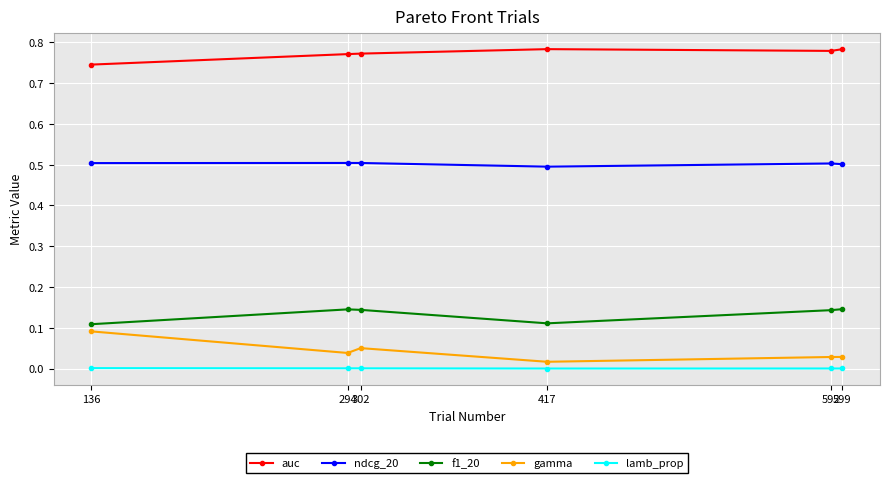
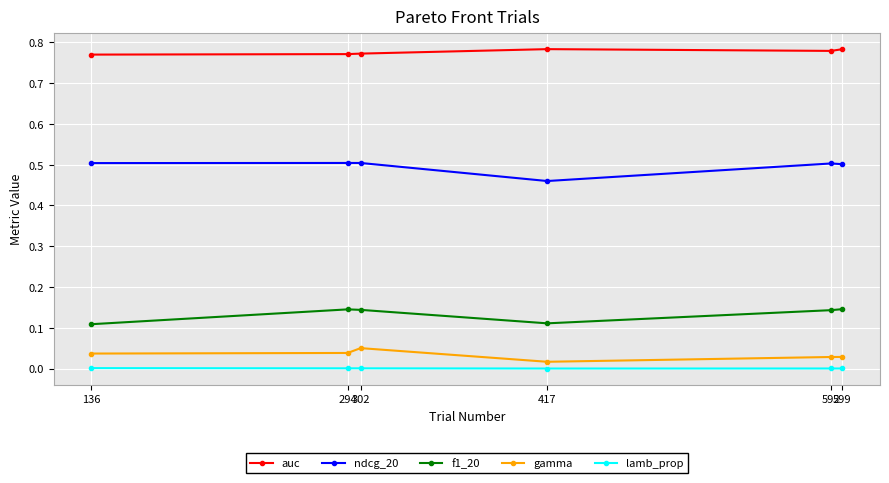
auc, 136: 0.75 -> 0.77
gamma, 136: 0.09 -> 0.04
ndcg_20, 417: 0.49 -> 0.46
